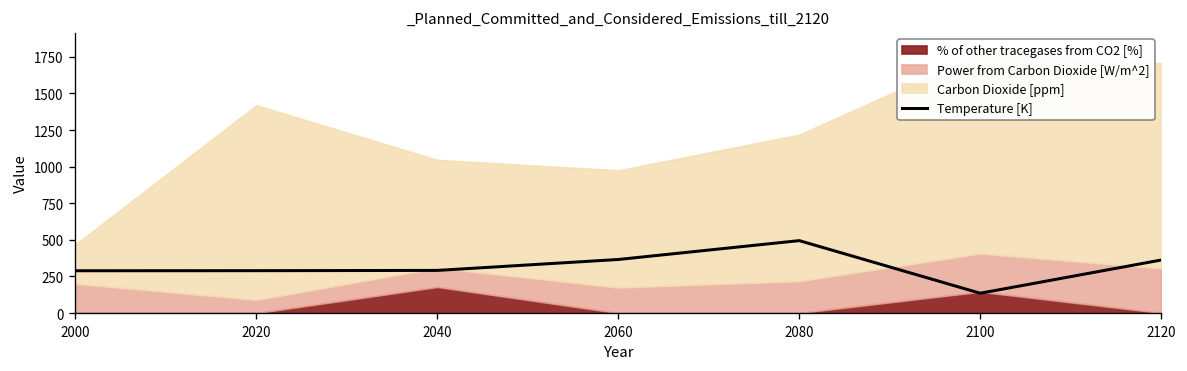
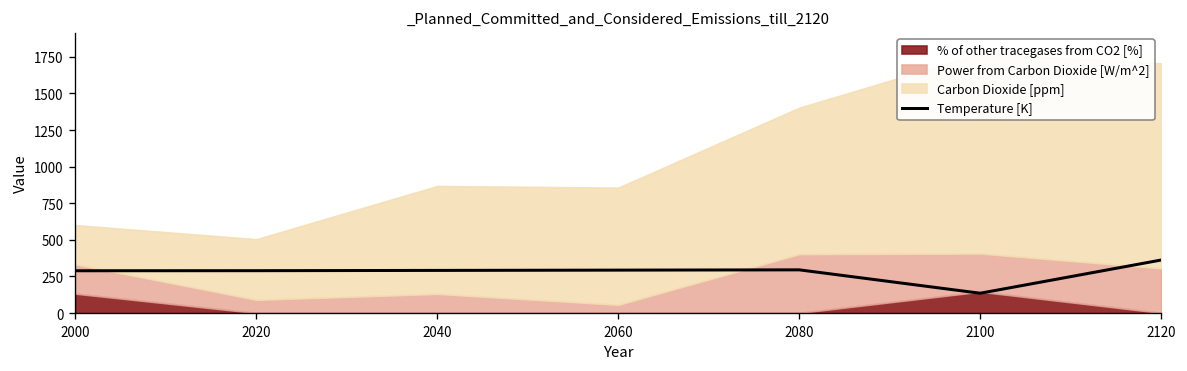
% of other tracegases from CO2 [%], 2000: 0 -> 130
Carbon Dioxide [ppm], 2020: 1330 -> 410
% of other tracegases from CO2 [%], 2040: 180 -> 0
Temperature [K], 2060: 370 -> 290
Power from Carbon Dioxide [W/m^2], 2060: 170 -> 60
Temperature [K], 2080: 490 -> 300
Power from Carbon Dioxide [W/m^2], 2080: 220 -> 400
